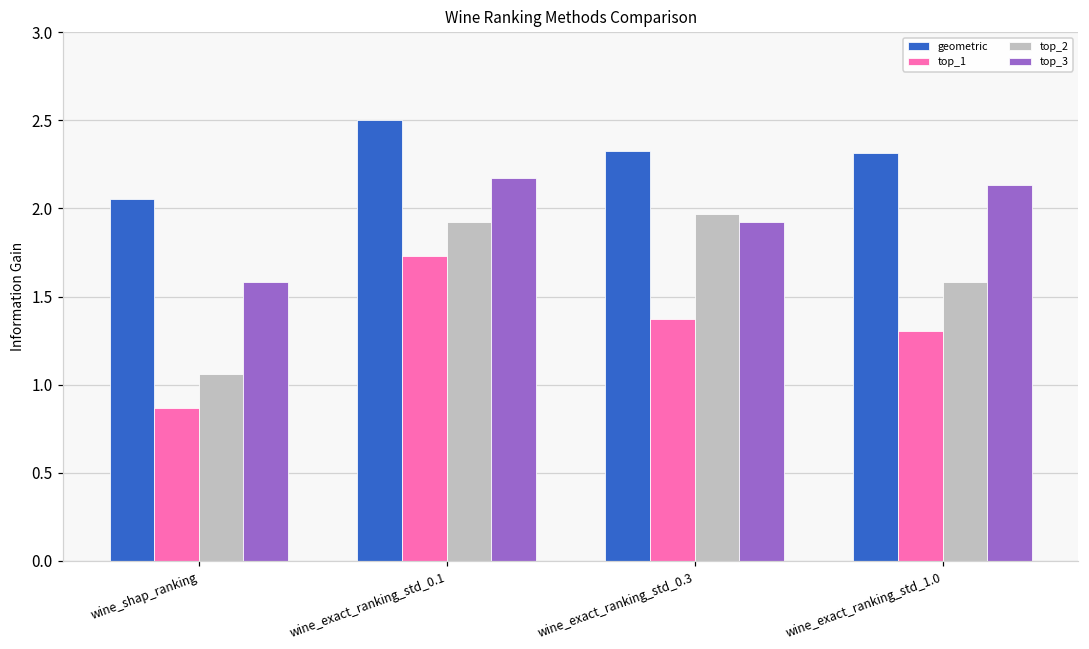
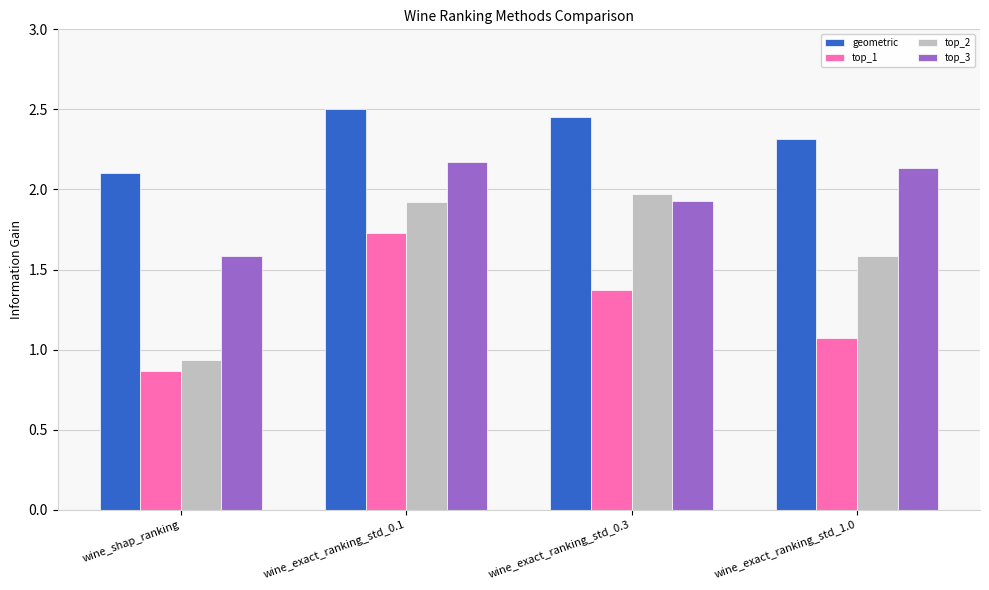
geometric, wine_shap_ranking: 2.05 -> 2.10
top_2, wine_shap_ranking: 1.06 -> 0.94
geometric, wine_exact_ranking_std_0.3: 2.32 -> 2.45
top_1, wine_exact_ranking_std_1.0: 1.30 -> 1.07
